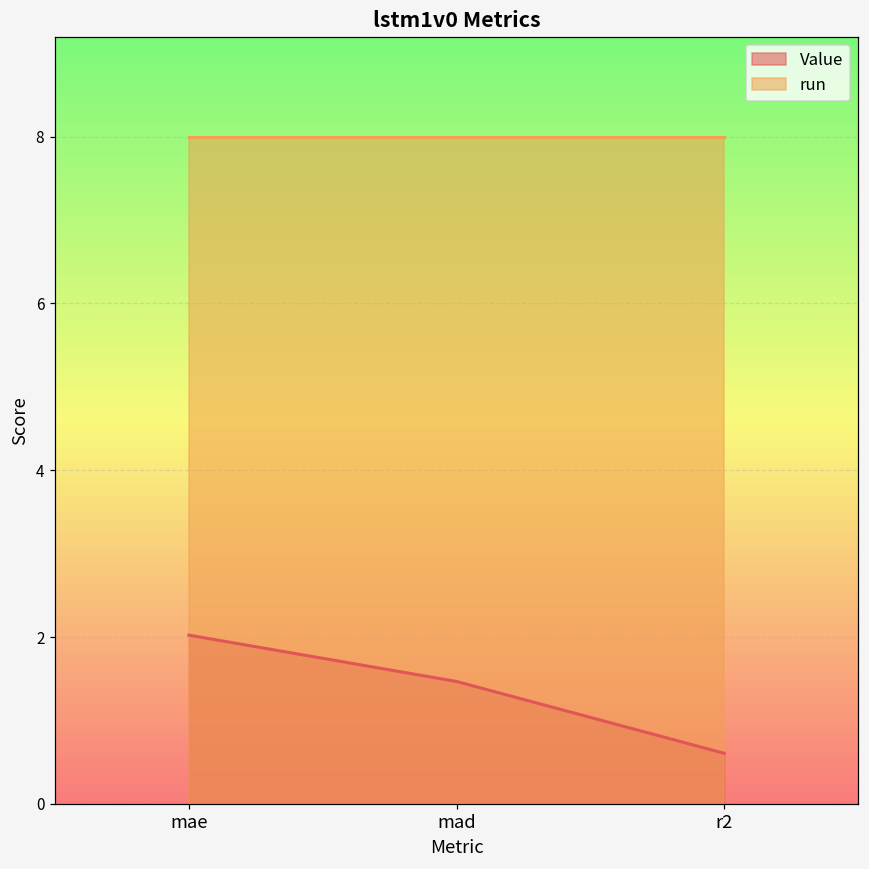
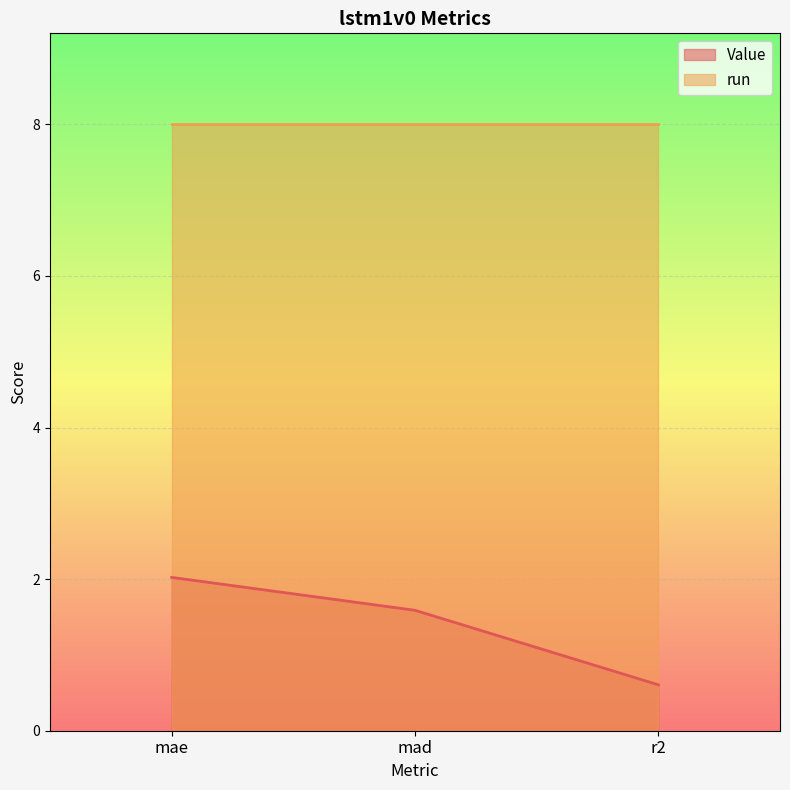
Value, mad: 1.5 -> 1.6
